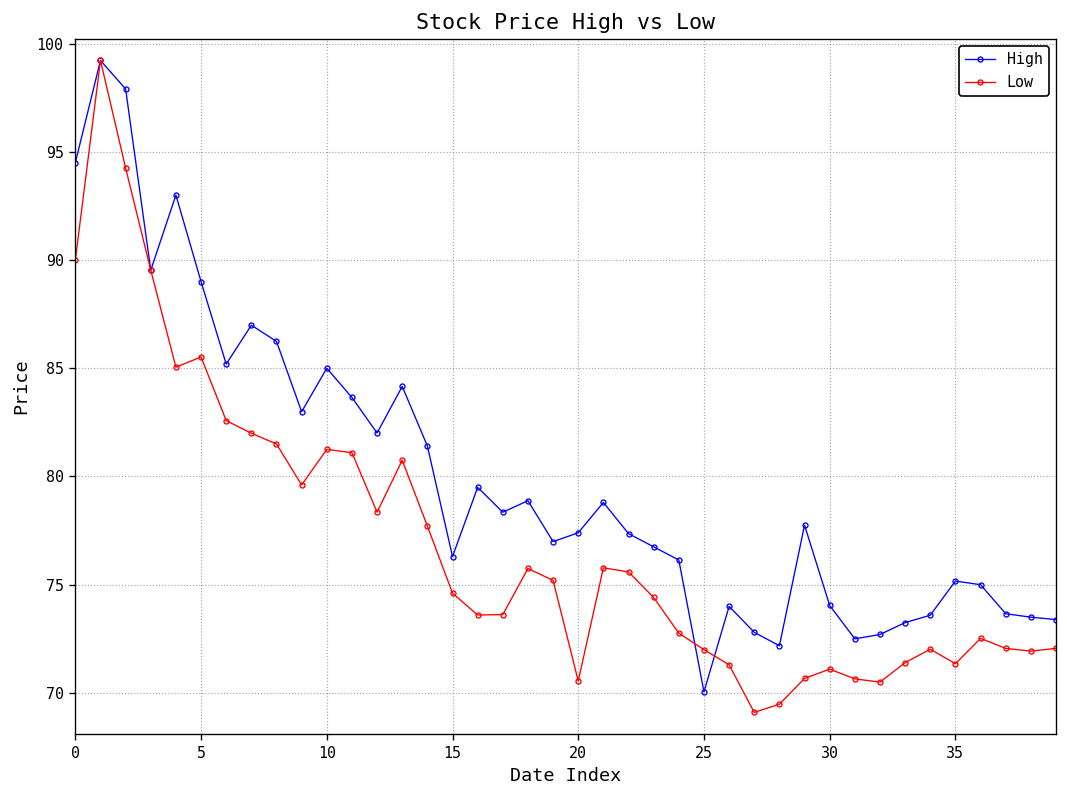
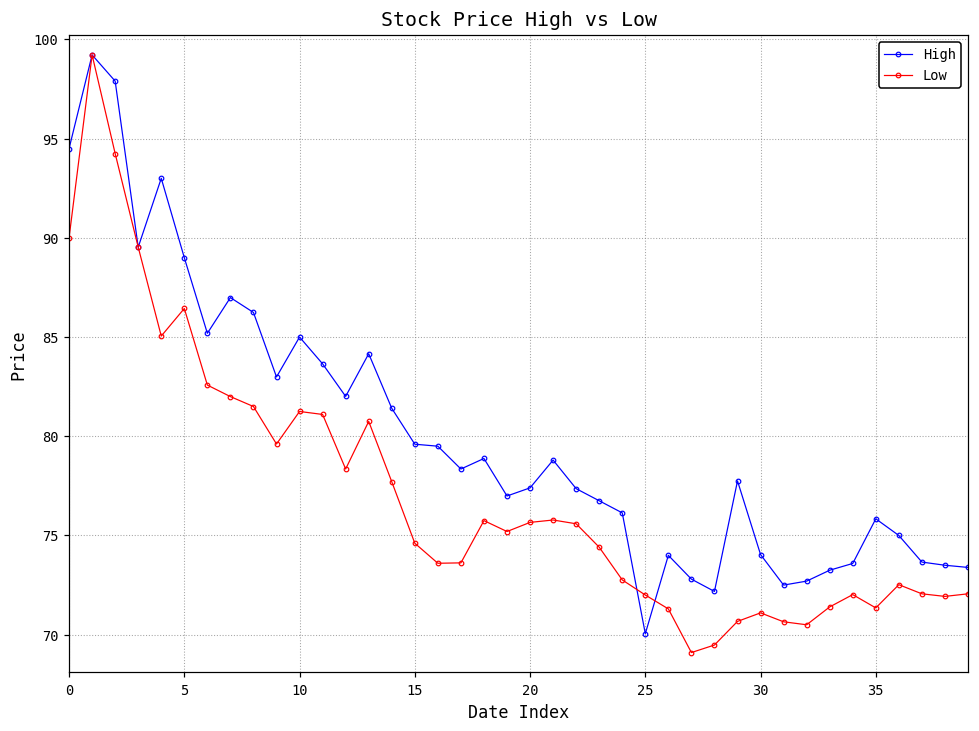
Low, 5: 85.5 -> 86.4
High, 15: 76.3 -> 79.6
Low, 20: 70.6 -> 75.7
High, 35: 75.2 -> 75.8
